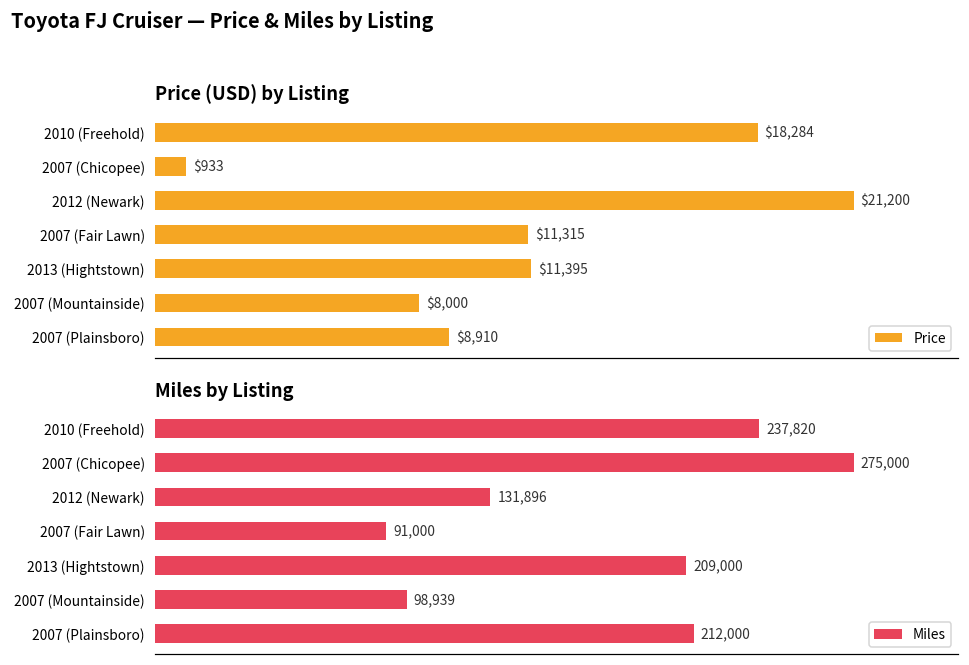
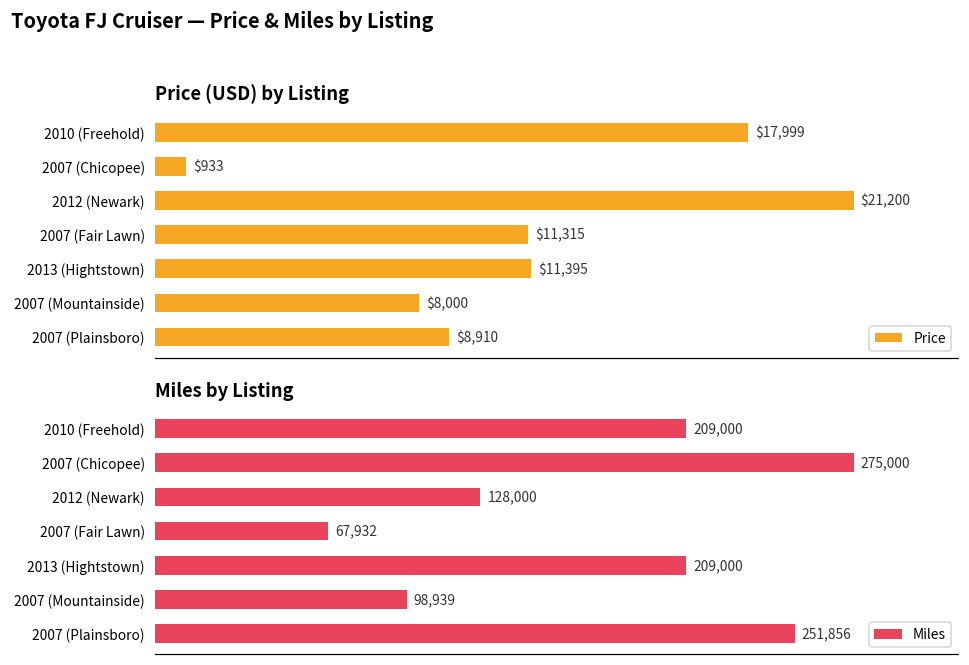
Price (USD) by Listing, 2010 (Freehold): $18,284 -> $17,999
Miles by Listing, 2010 (Freehold): 237,820 -> 209,000
Miles by Listing, 2012 (Newark): 131,896 -> 128,000
Miles by Listing, 2007 (Fair Lawn): 91,000 -> 67,932
Miles by Listing, 2007 (Plainsboro): 212,000 -> 251,856
